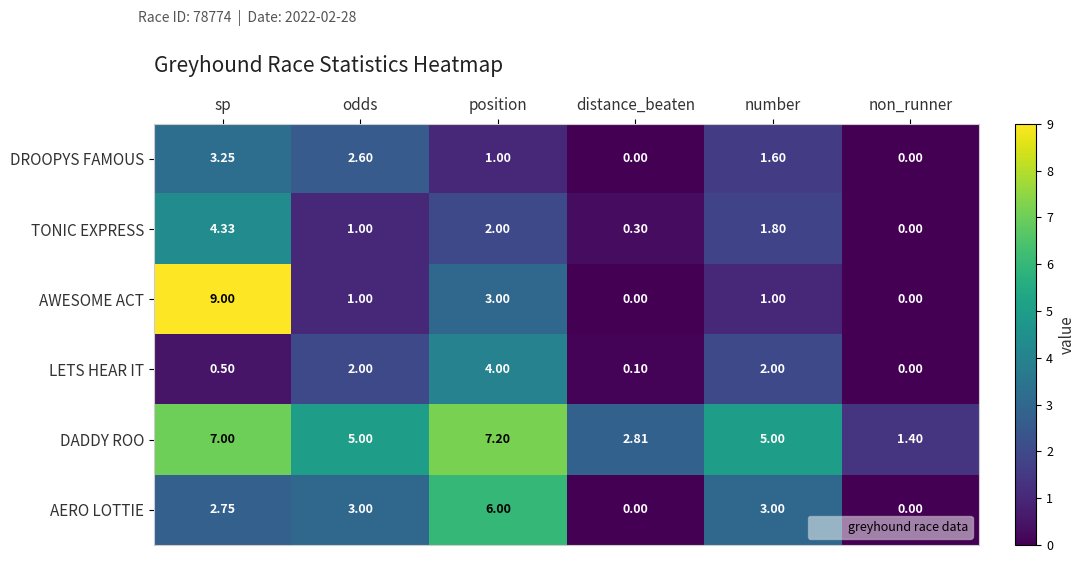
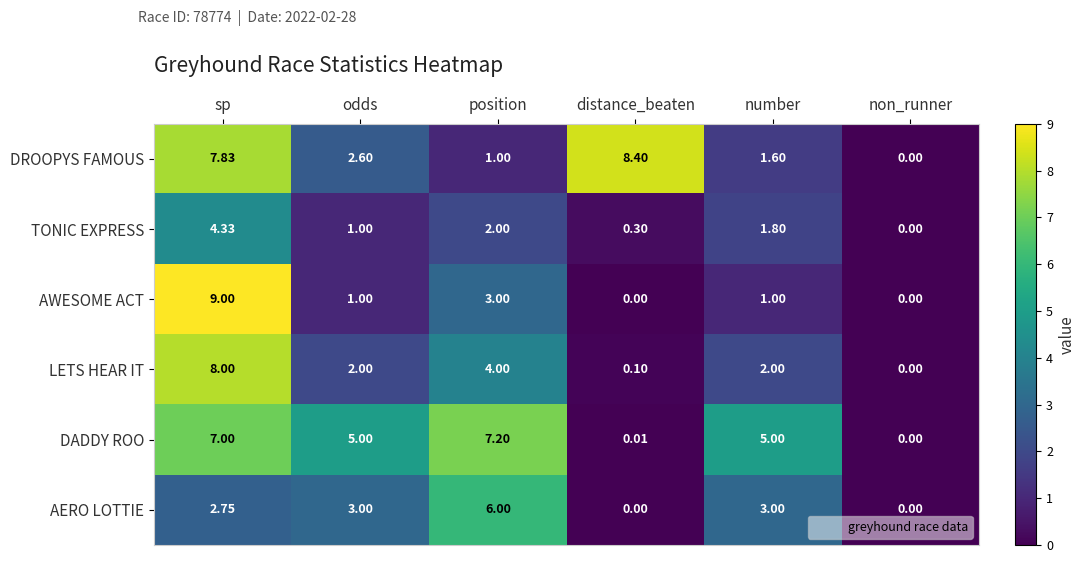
DROOPYS FAMOUS, sp: 3.25 -> 7.83
DROOPYS FAMOUS, distance_beaten: 0.00 -> 8.40
LETS HEAR IT, sp: 0.50 -> 8.00
DADDY ROO, distance_beaten: 2.81 -> 0.01
DADDY ROO, non_runner: 1.40 -> 0.00
